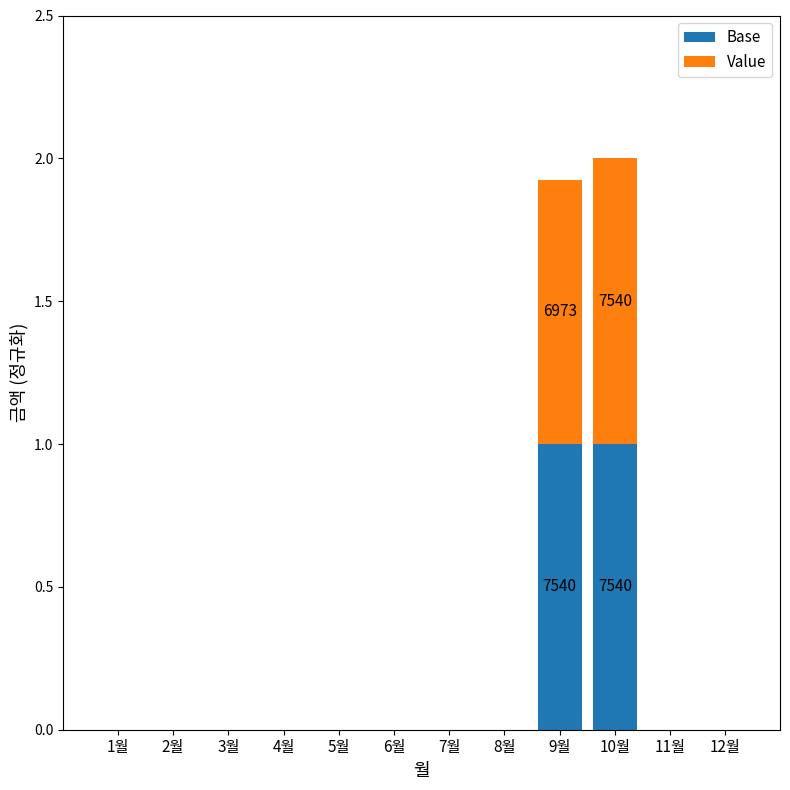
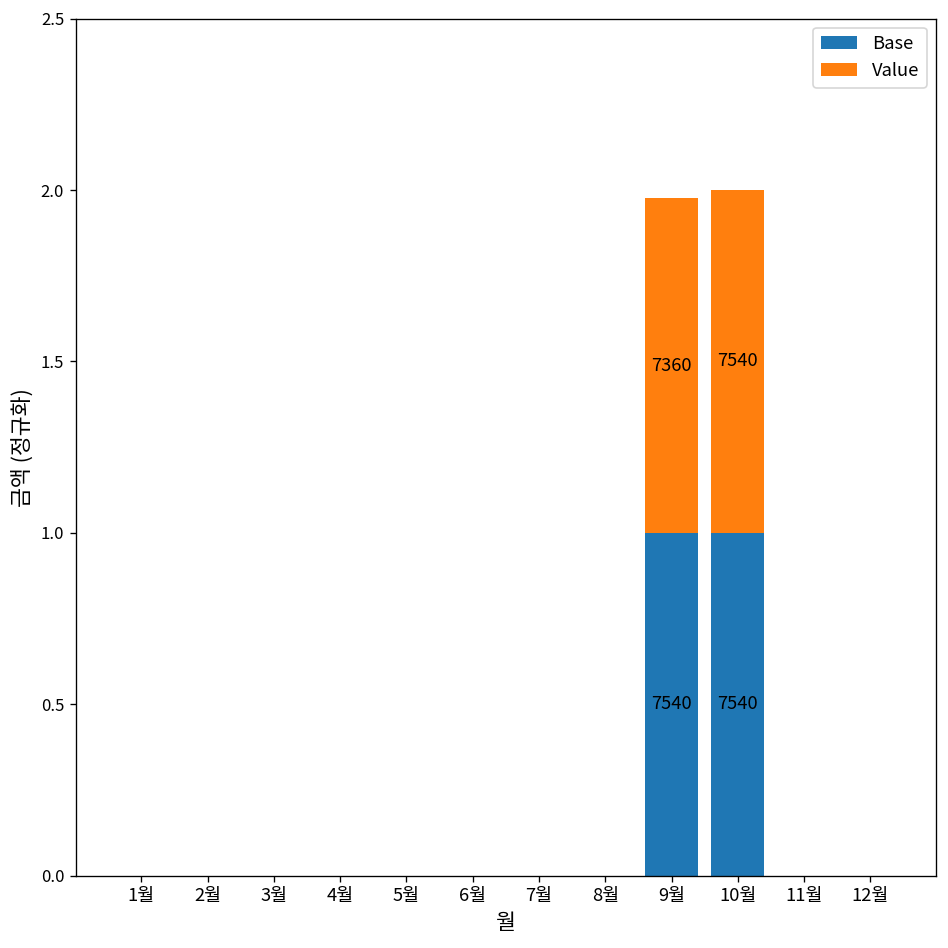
Value, 9월: 6973 -> 7360
